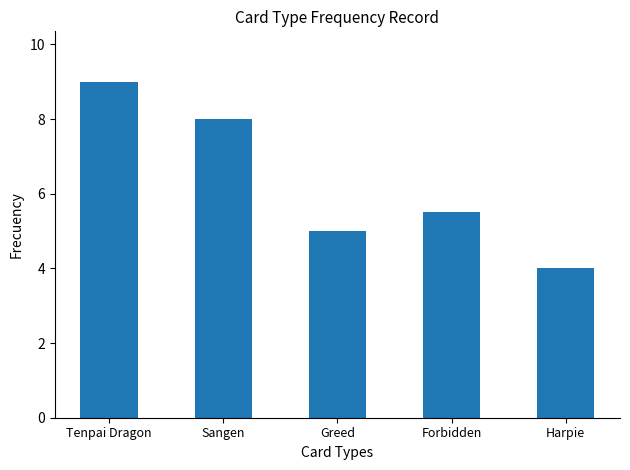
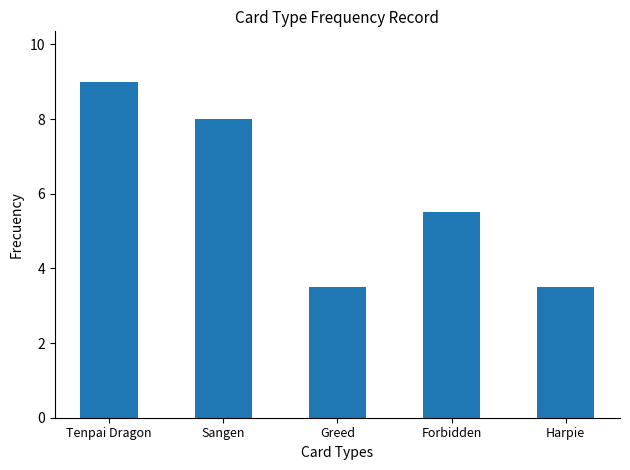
Greed: 5.0 -> 3.5
Harpie: 4.0 -> 3.5
